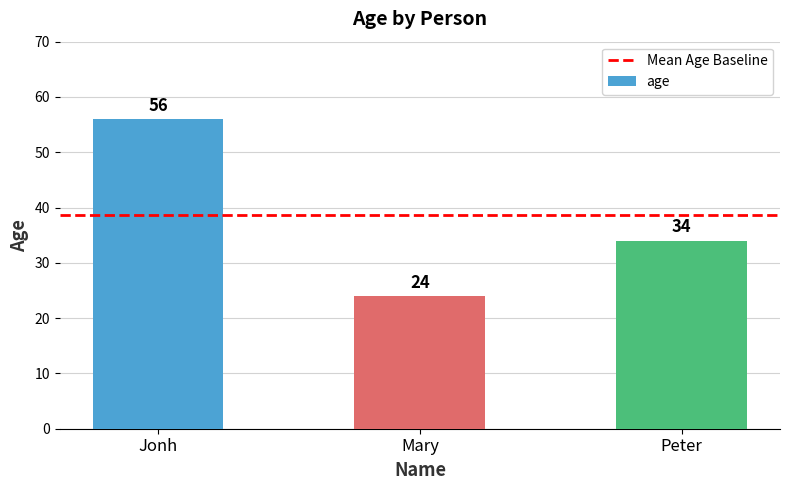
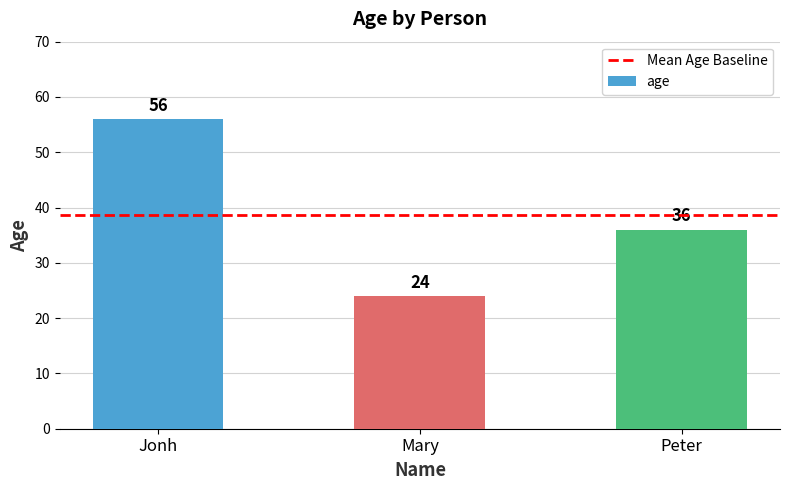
Peter: 34 -> 36
